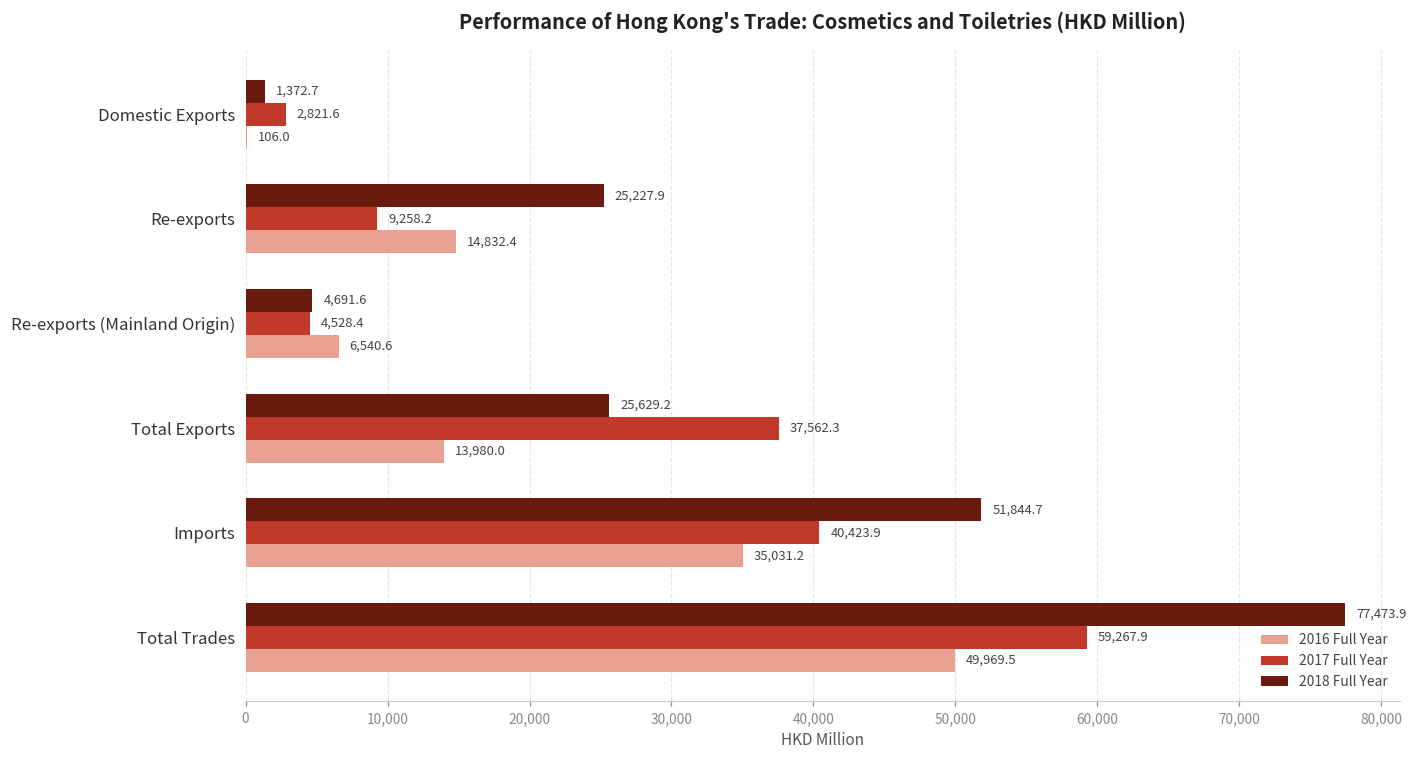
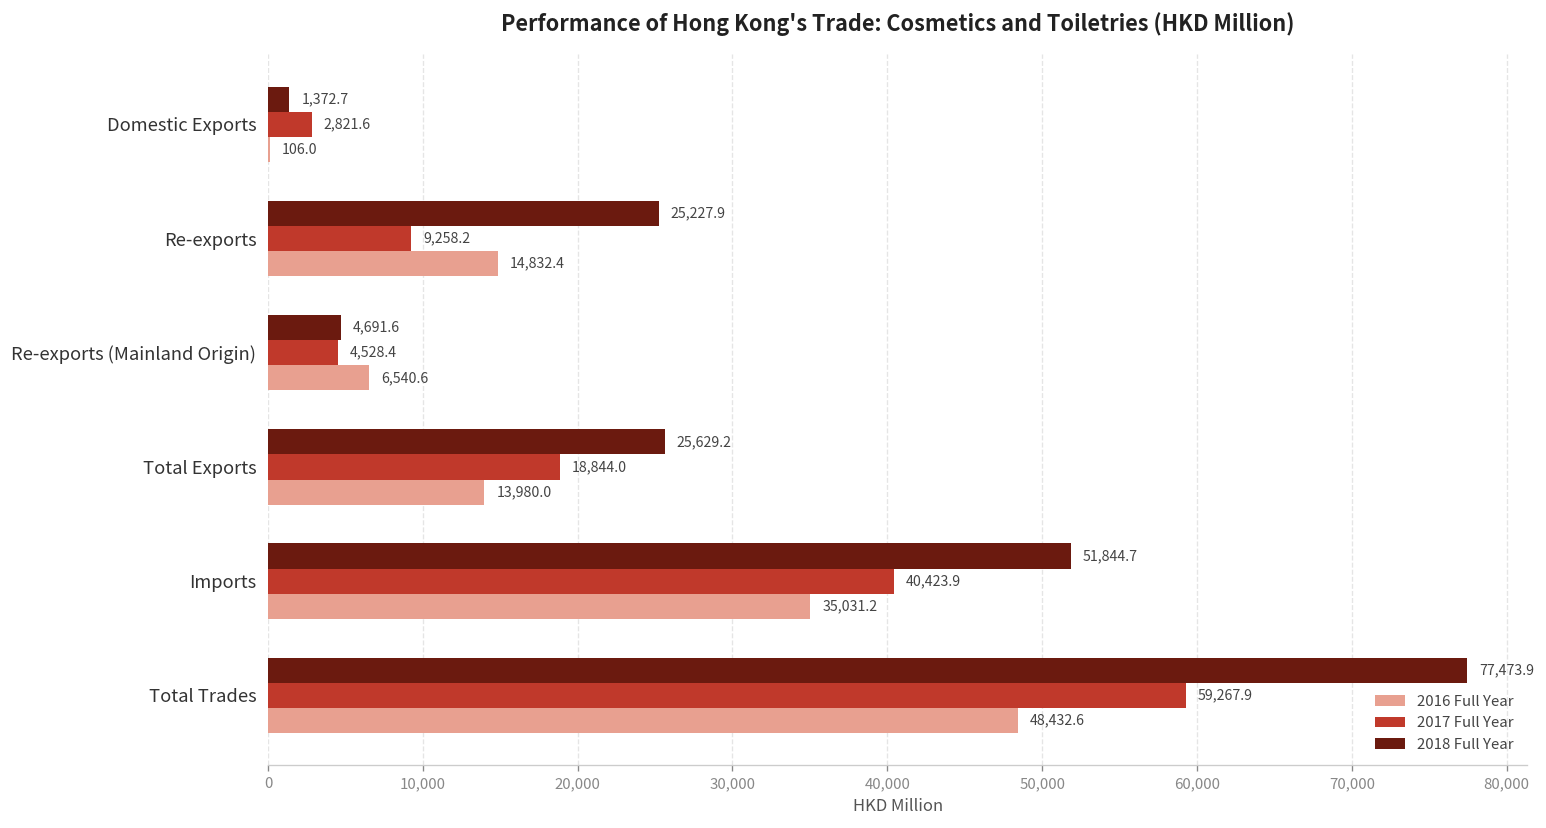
2017 Full Year, Total Exports: 37,562.3 -> 18,844.0
2016 Full Year, Total Trades: 49,969.5 -> 48,432.6
